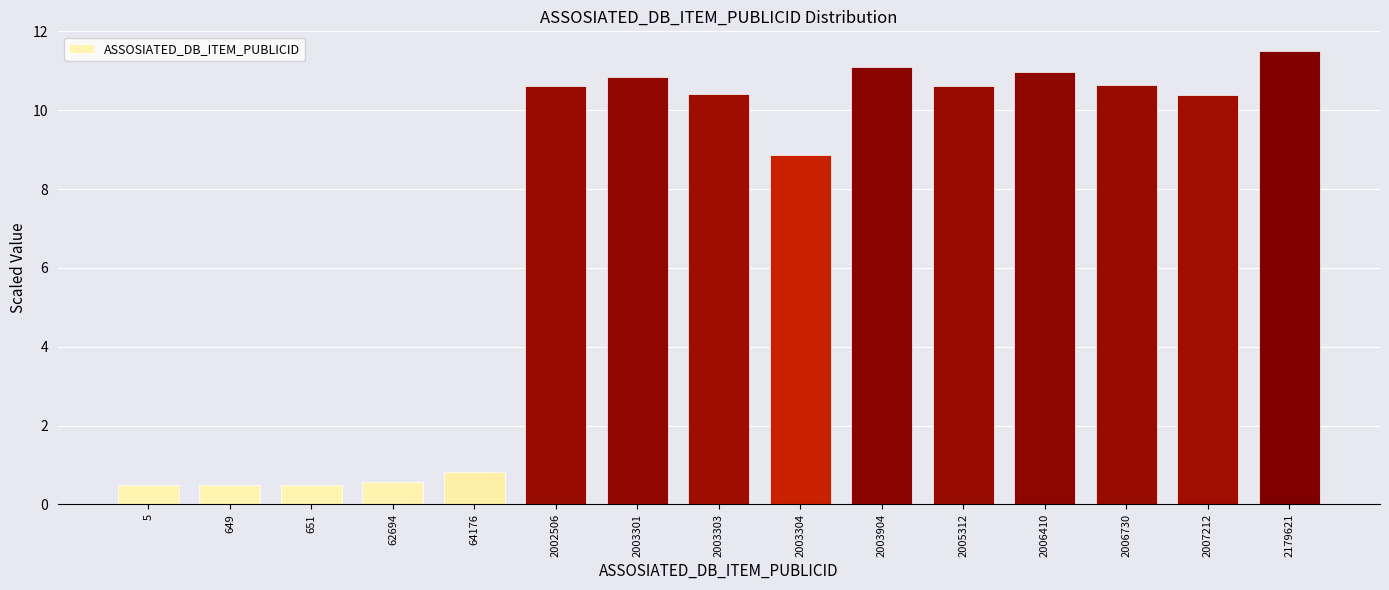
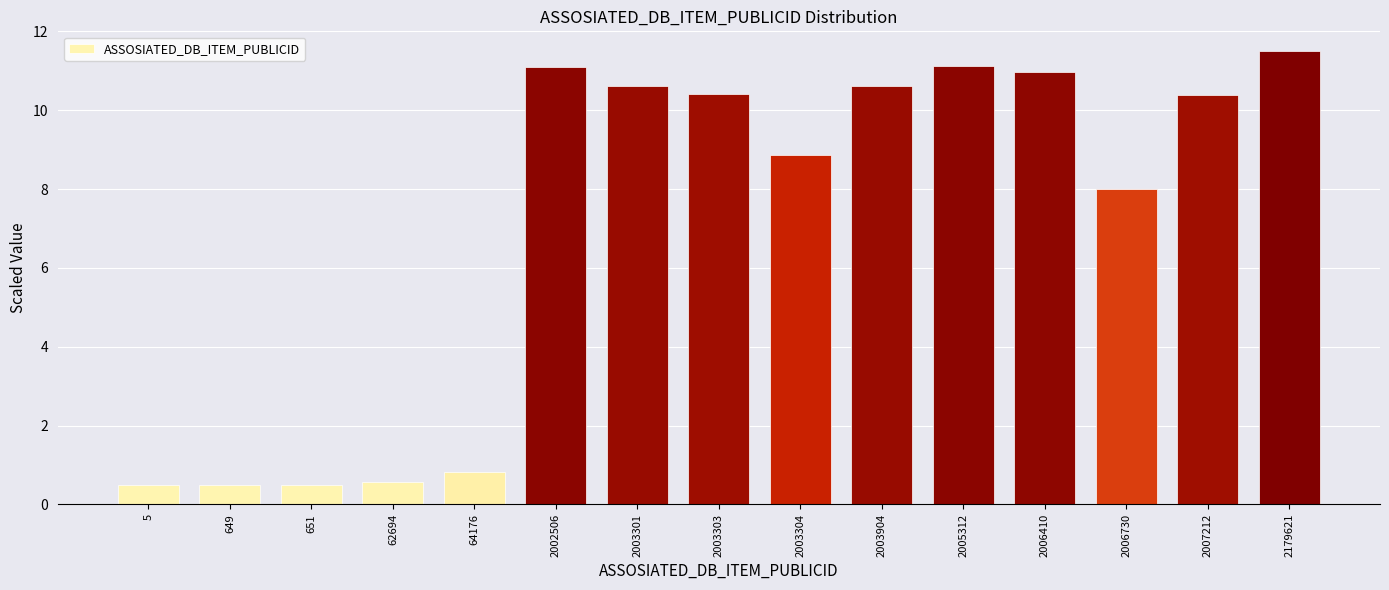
2002506: 10.6 -> 11.1
2003301: 10.8 -> 10.6
2003904: 11.1 -> 10.6
2005312: 10.6 -> 11.1
2006730: 10.6 -> 8.0
